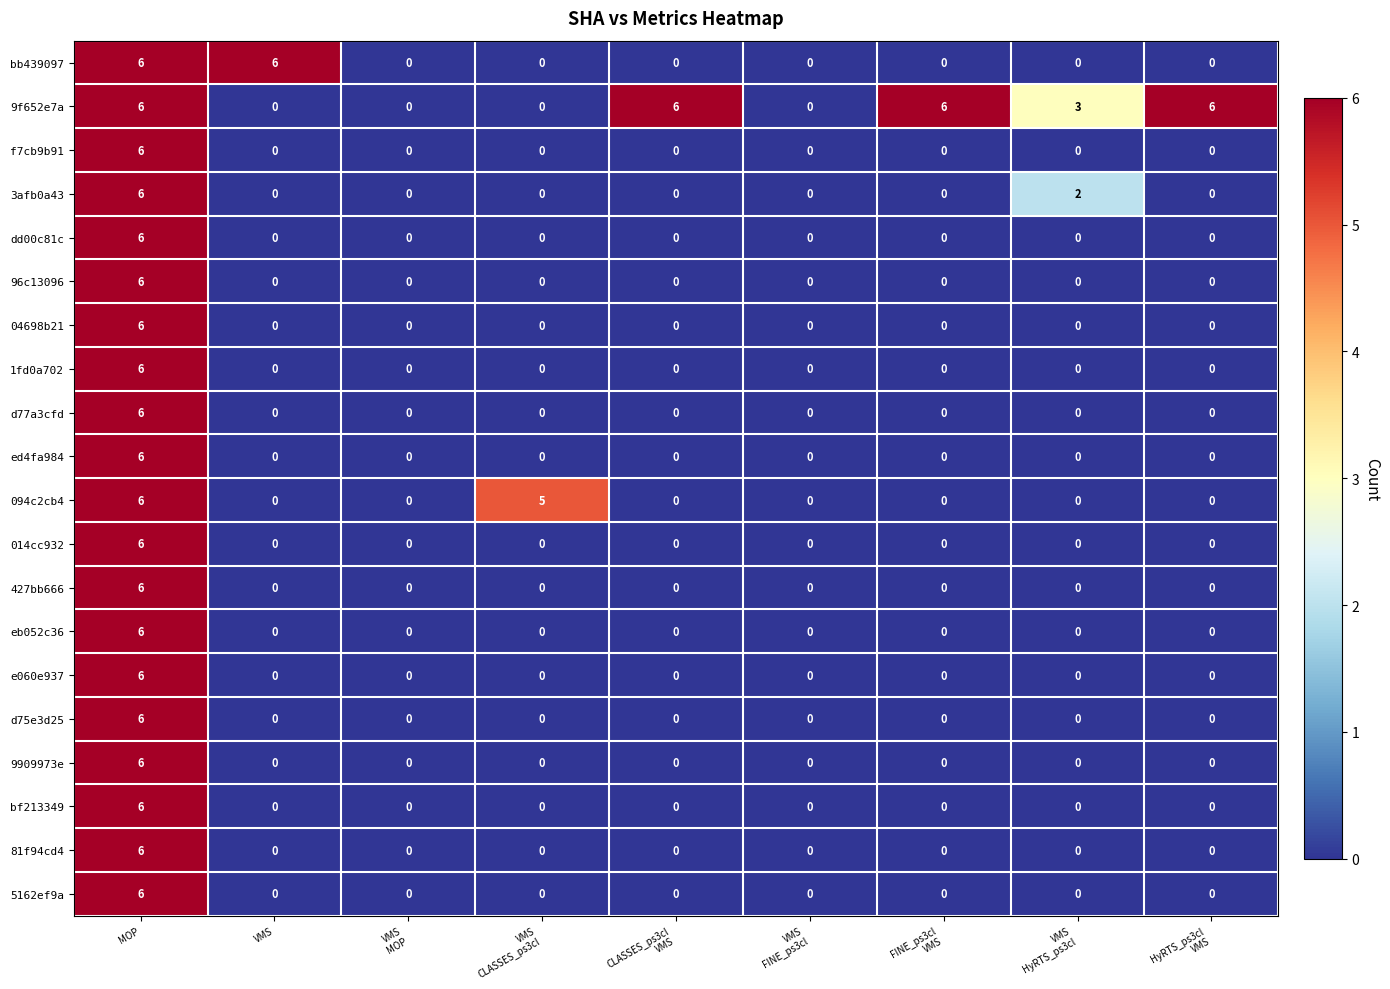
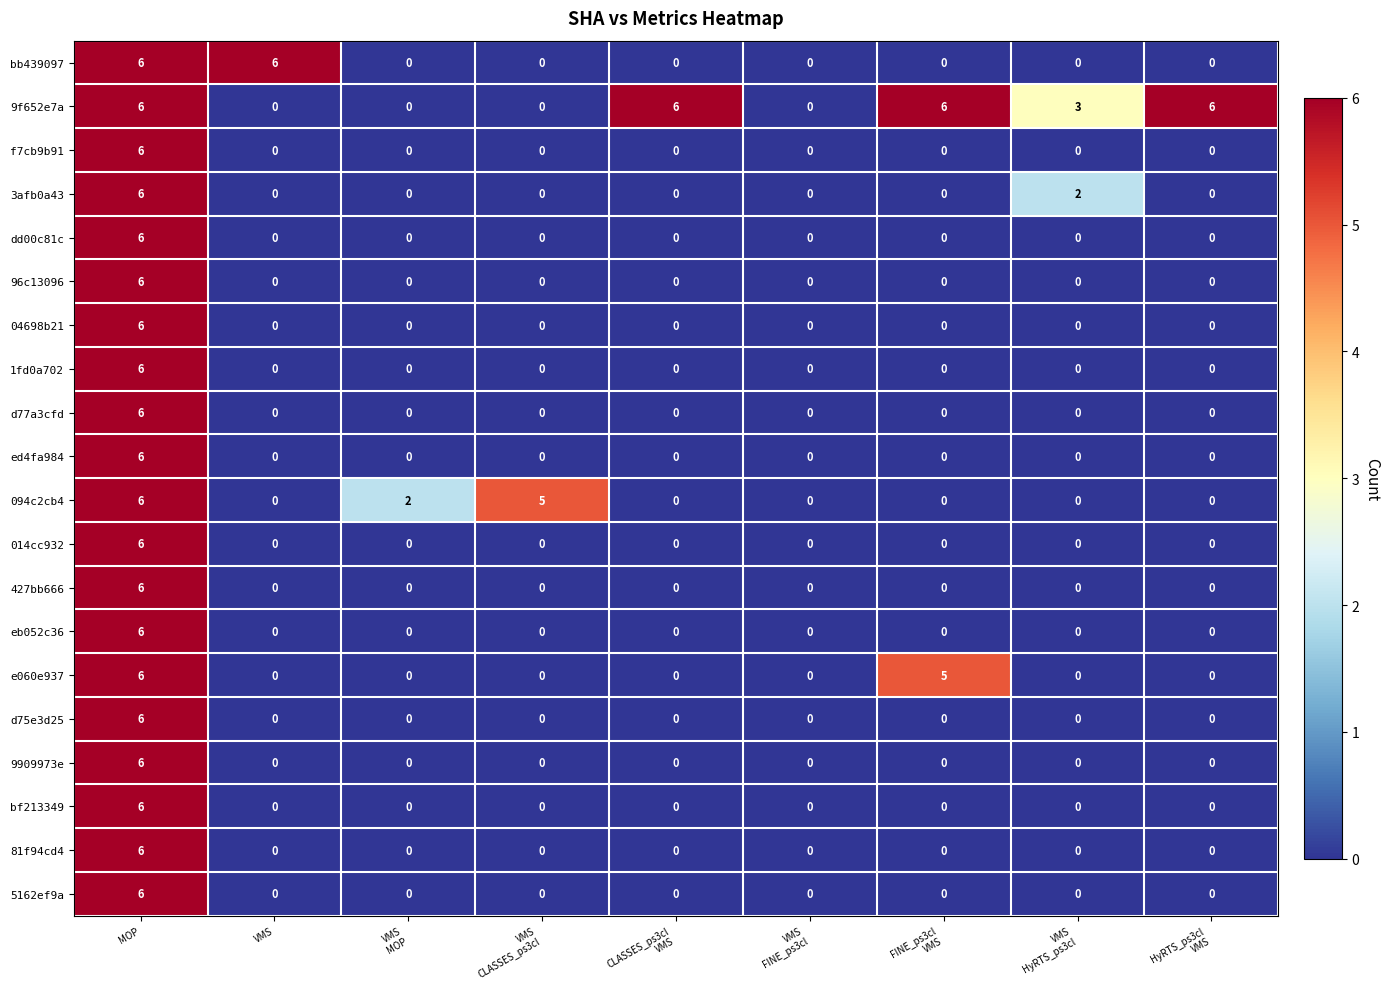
094c2cb4, VMS MOP: 0 -> 2
e060e937, FINE_ps3cl VMS: 0 -> 5
